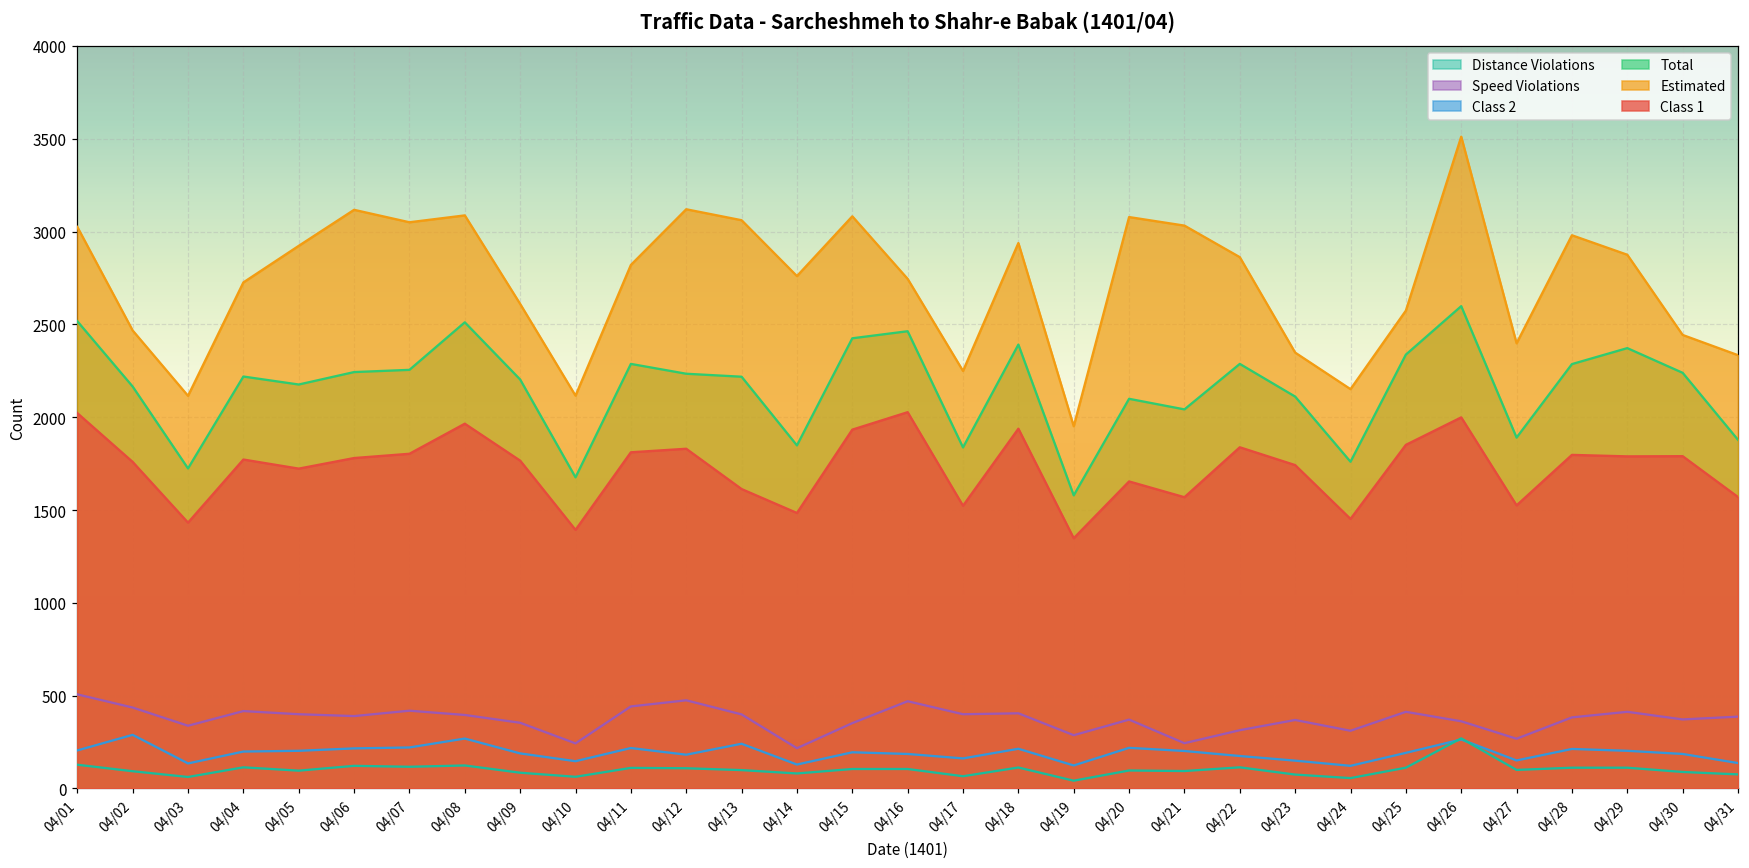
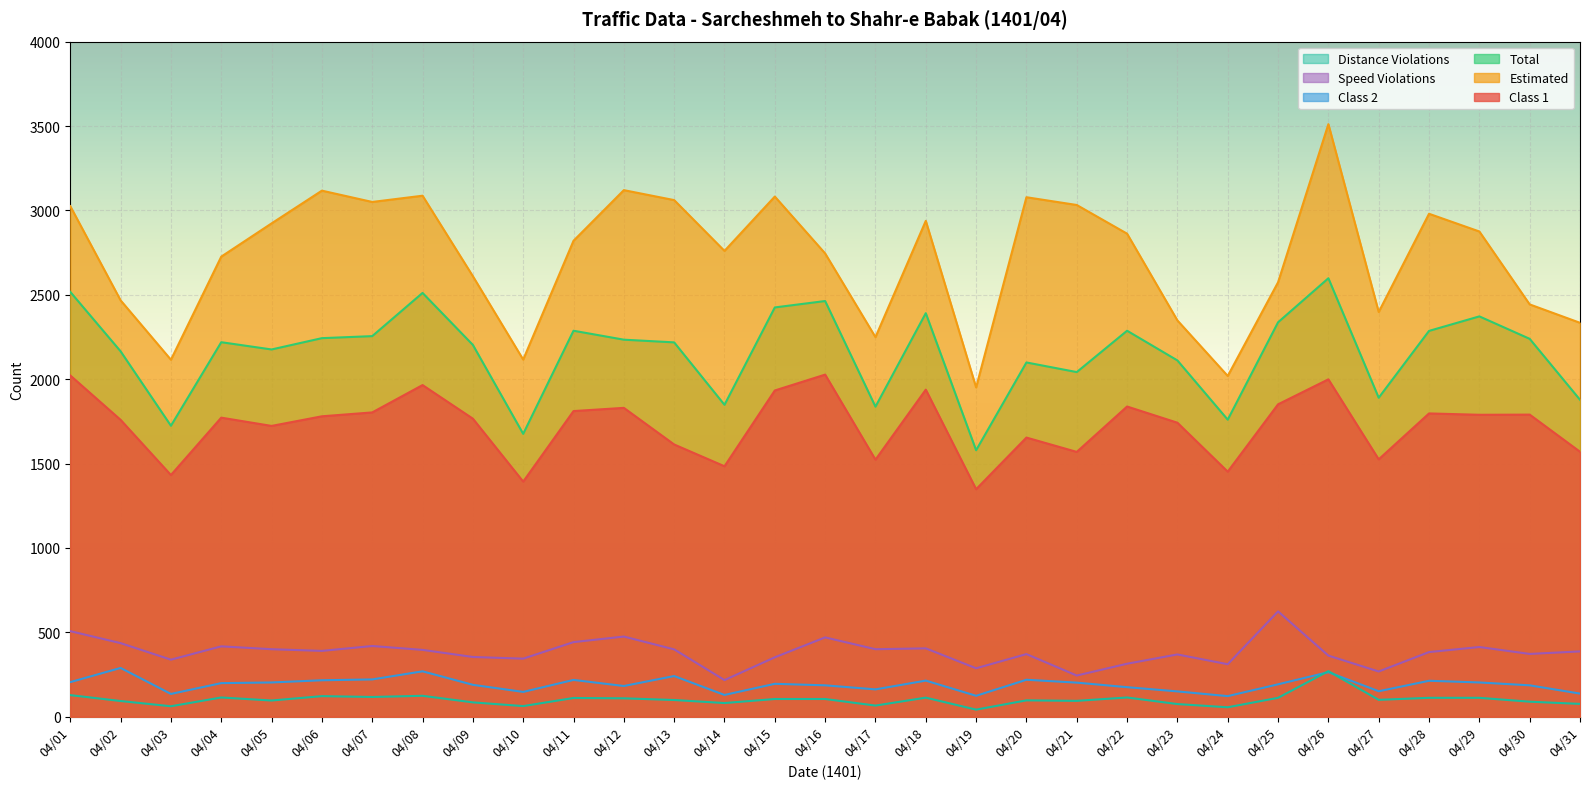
Speed Violations, 04/10: 240 -> 340
Estimated, 04/24: 2150 -> 2020
Speed Violations, 04/25: 410 -> 620
